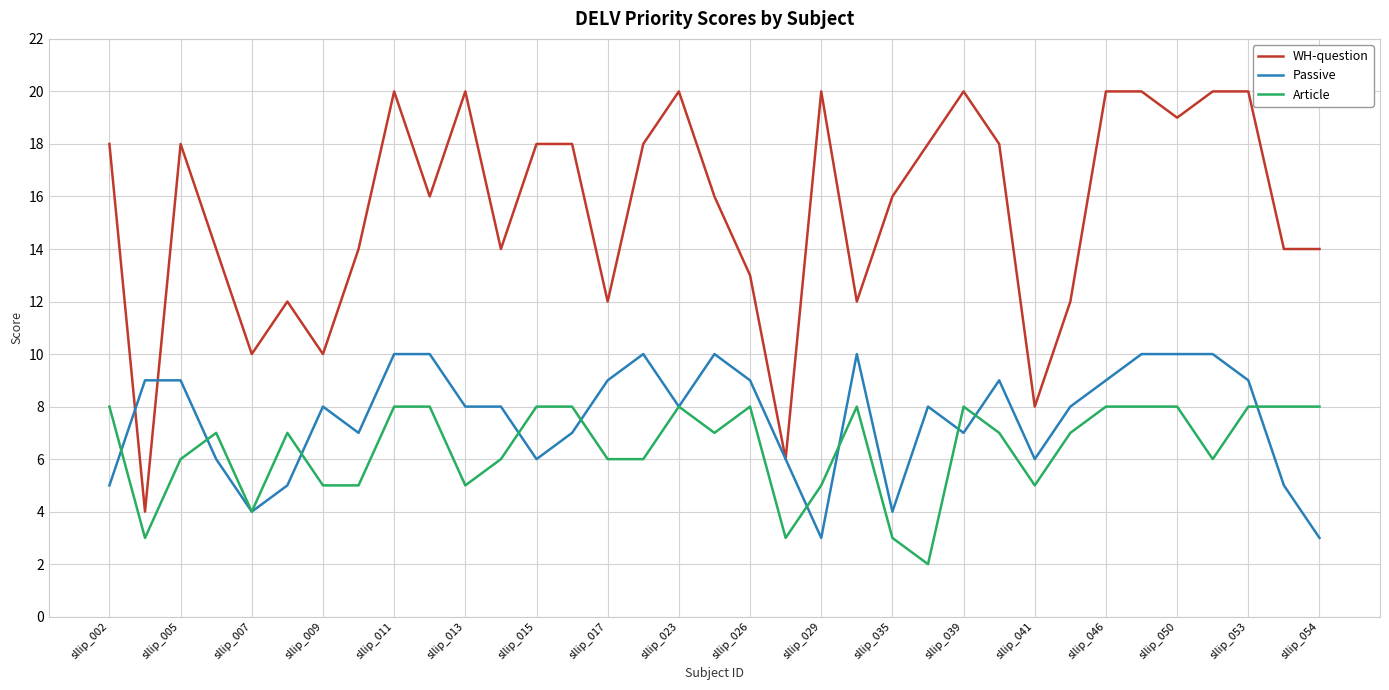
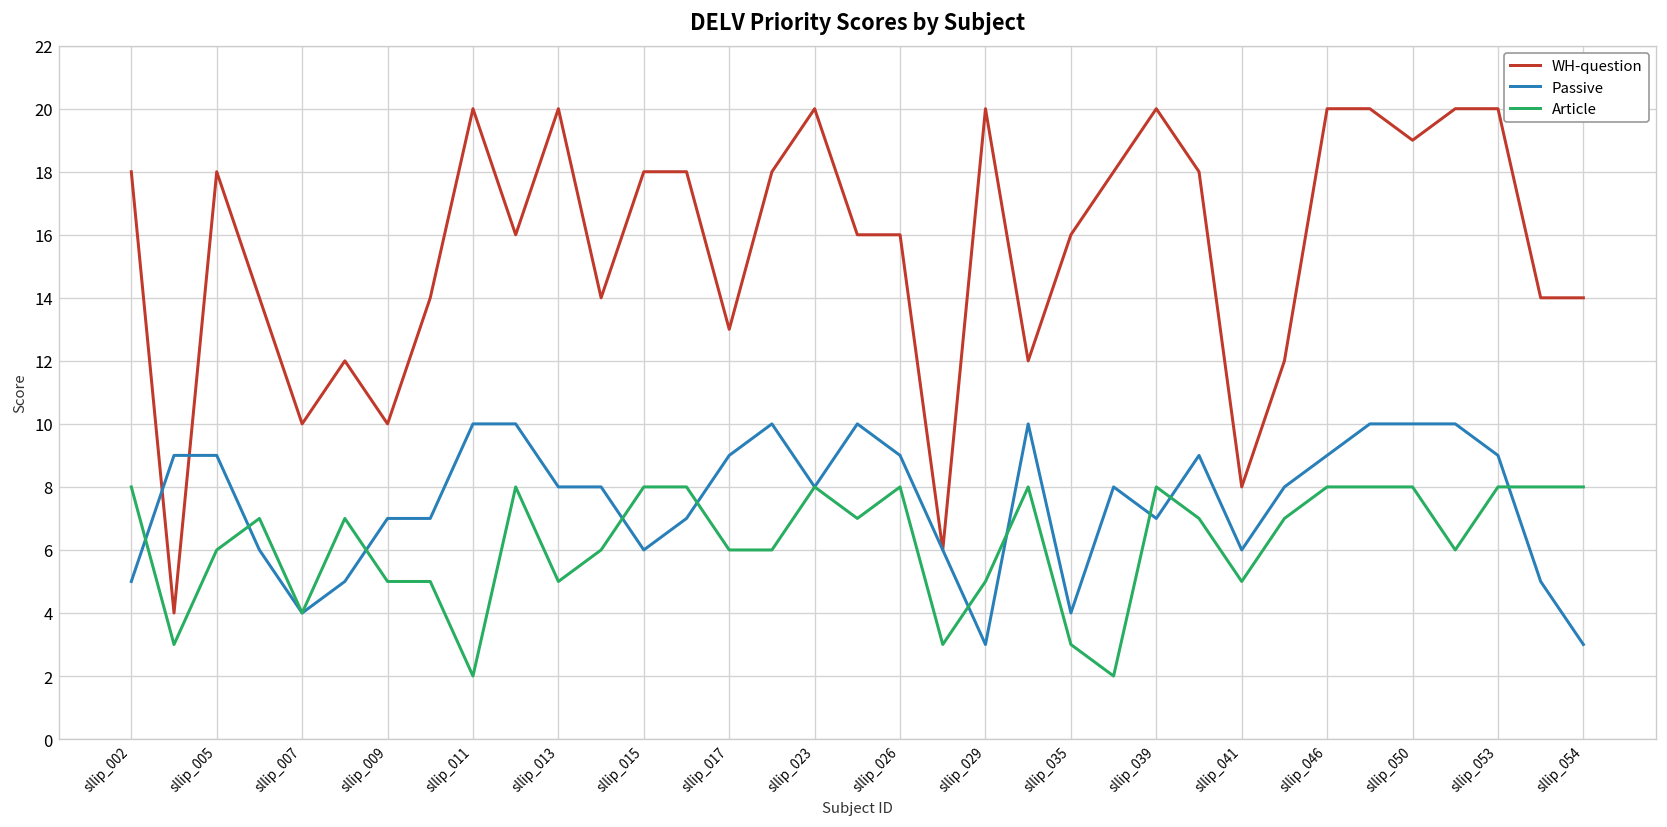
Passive, sllip_009: 8 -> 7
Article, sllip_011: 8 -> 2
WH-question, sllip_017: 12 -> 13
WH-question, sllip_026: 13 -> 16
